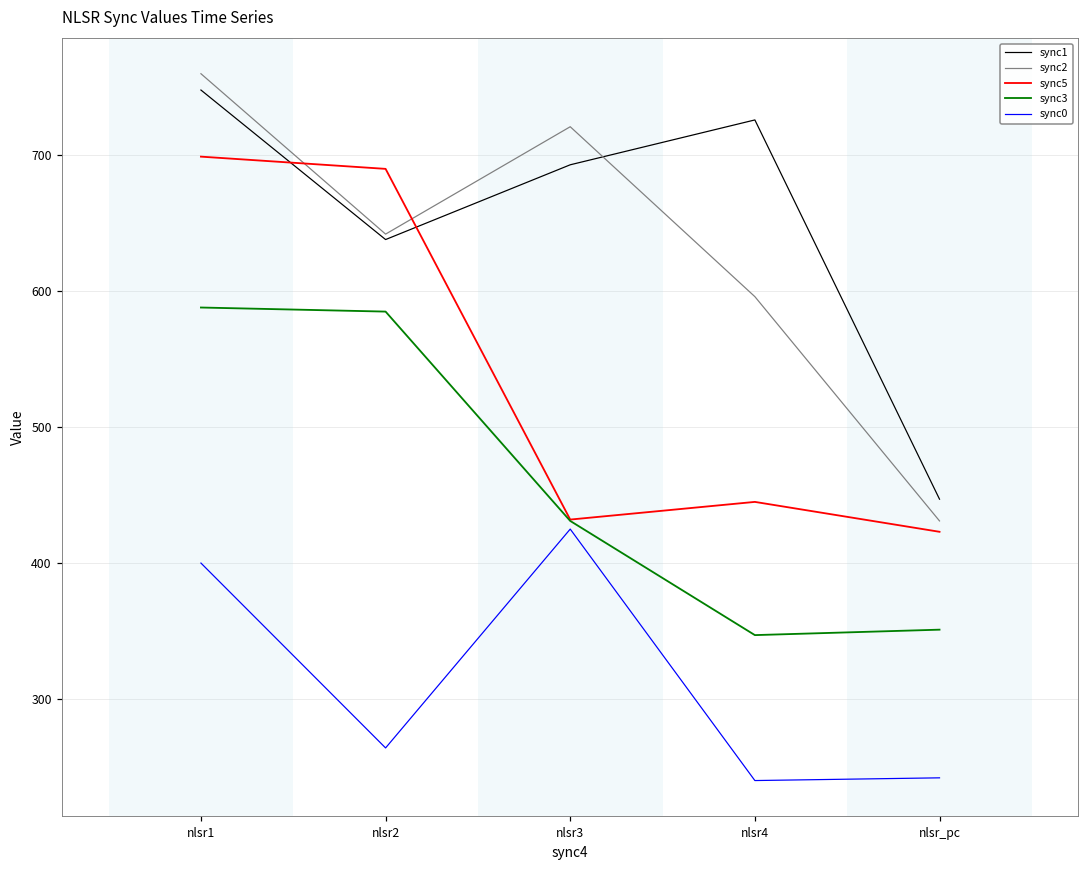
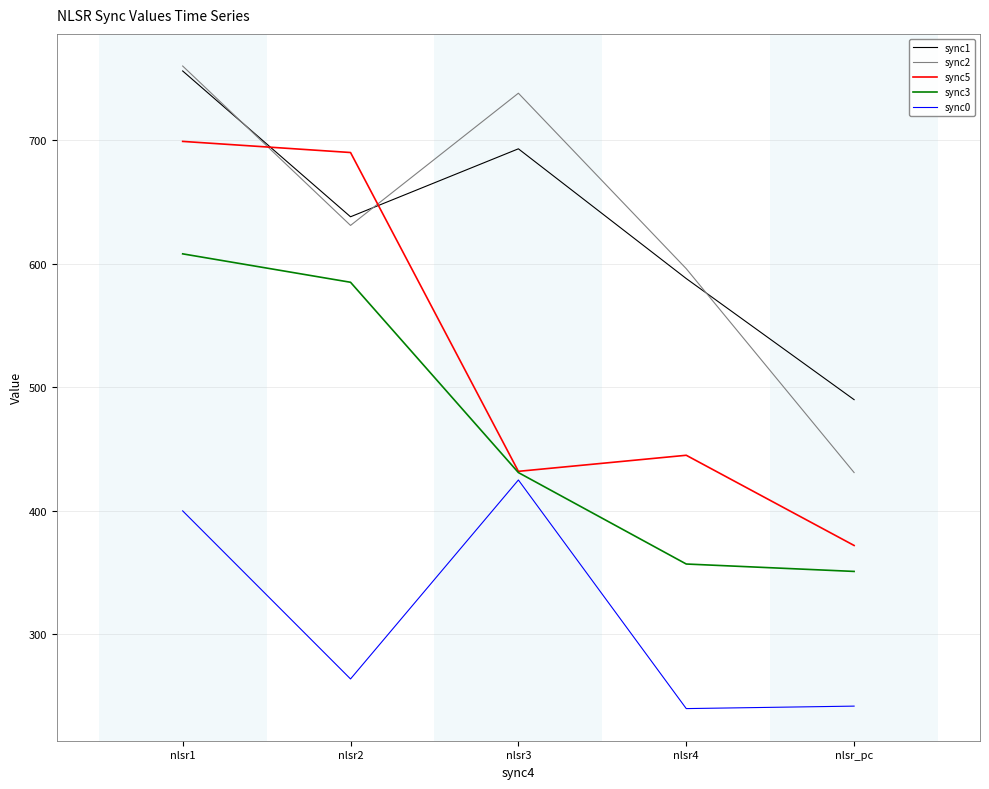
sync1, nlsr1: 748 -> 756
sync3, nlsr1: 588 -> 608
sync2, nlsr2: 642 -> 631
sync2, nlsr3: 721 -> 738
sync1, nlsr4: 726 -> 588
sync3, nlsr4: 347 -> 357
sync1, nlsr_pc: 447 -> 490
sync5, nlsr_pc: 423 -> 372
